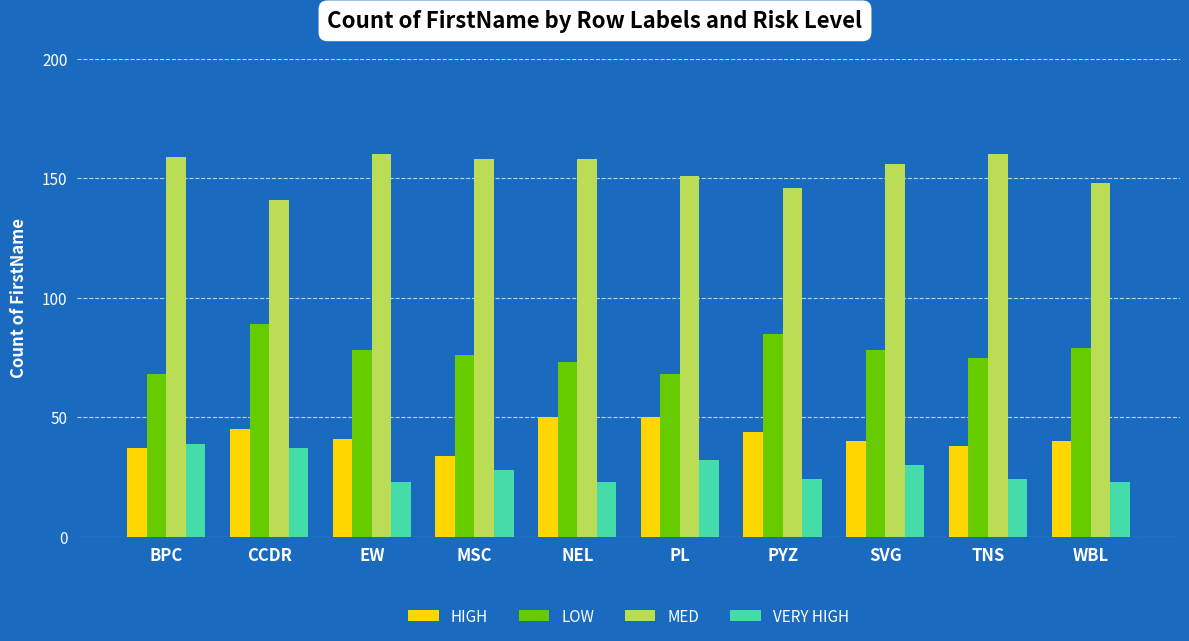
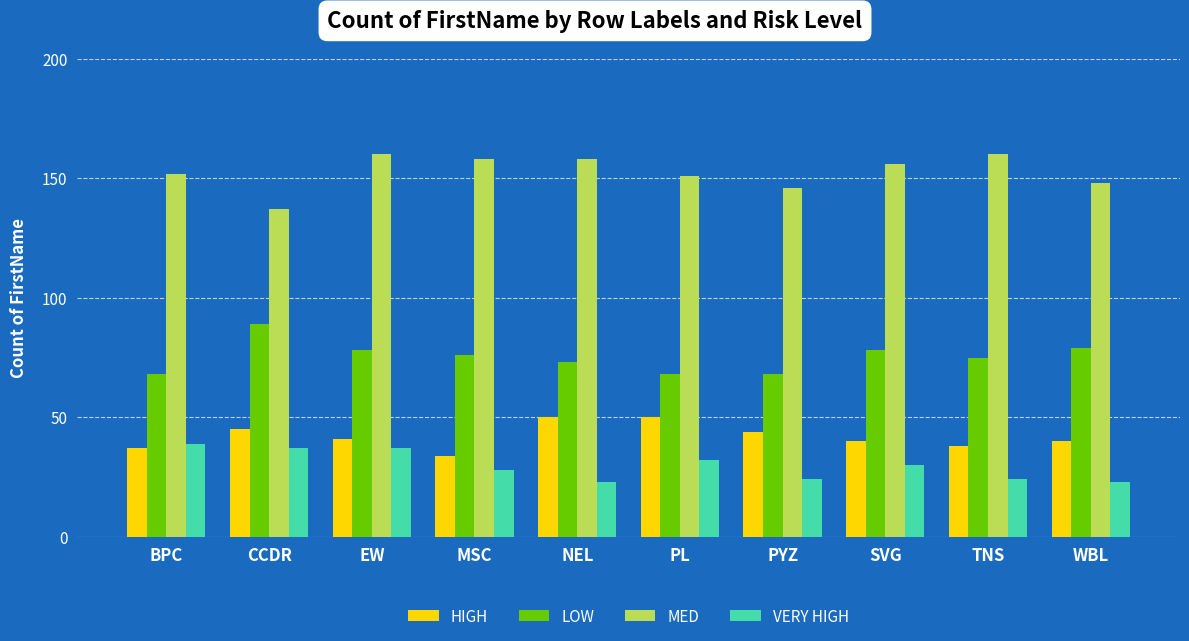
MED, BPC: 159 -> 152
MED, CCDR: 141 -> 137
VERY HIGH, EW: 23 -> 37
LOW, PYZ: 85 -> 68
